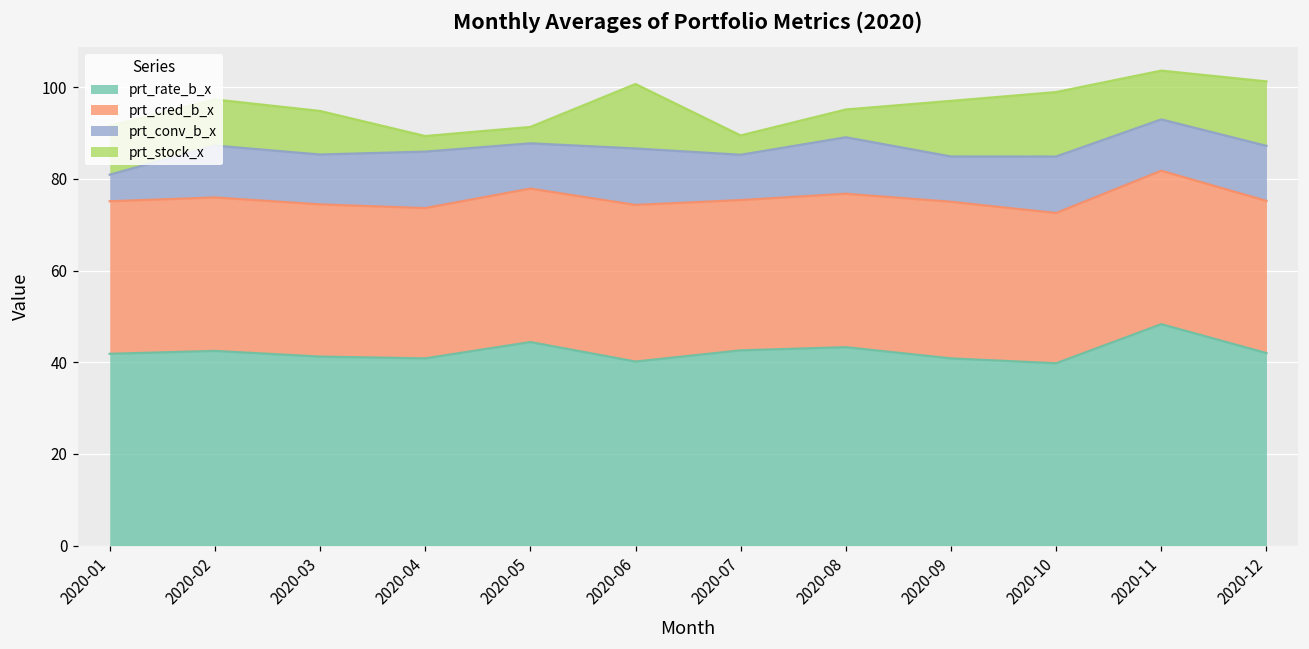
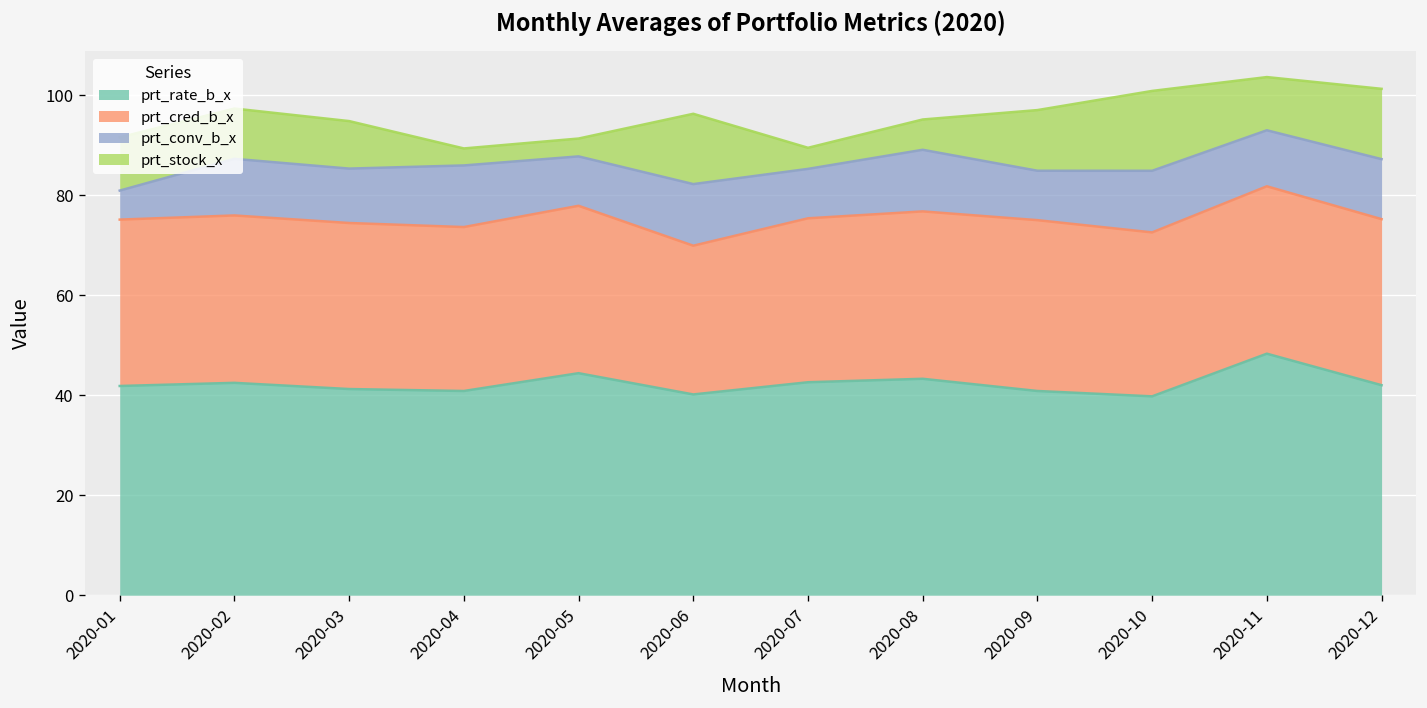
prt_cred_b_x, 2020-06: 34 -> 30
prt_stock_x, 2020-10: 14 -> 16
